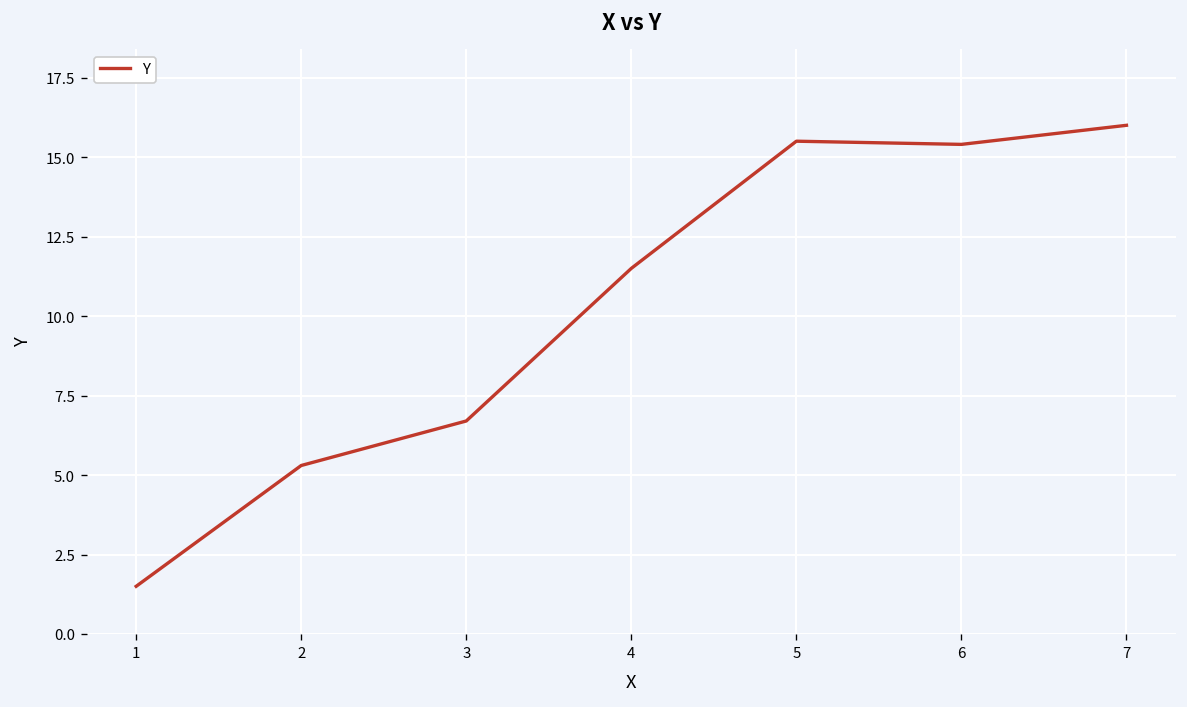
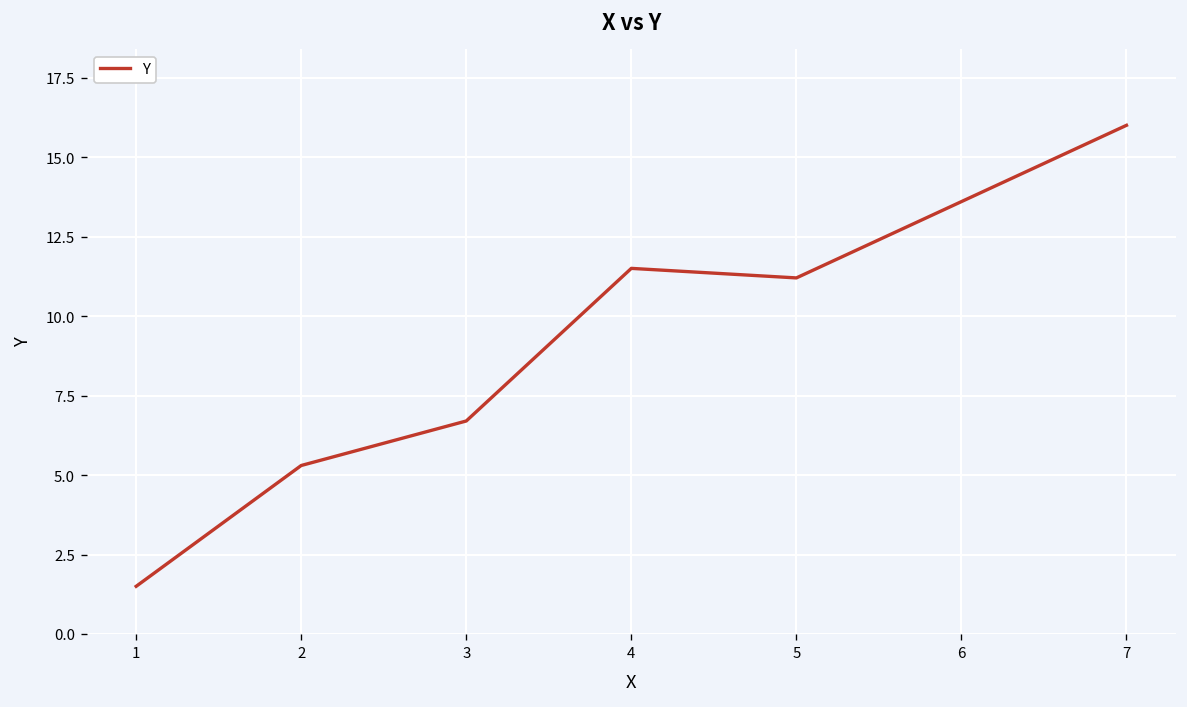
5: 15.5 -> 11.2
6: 15.4 -> 13.6
